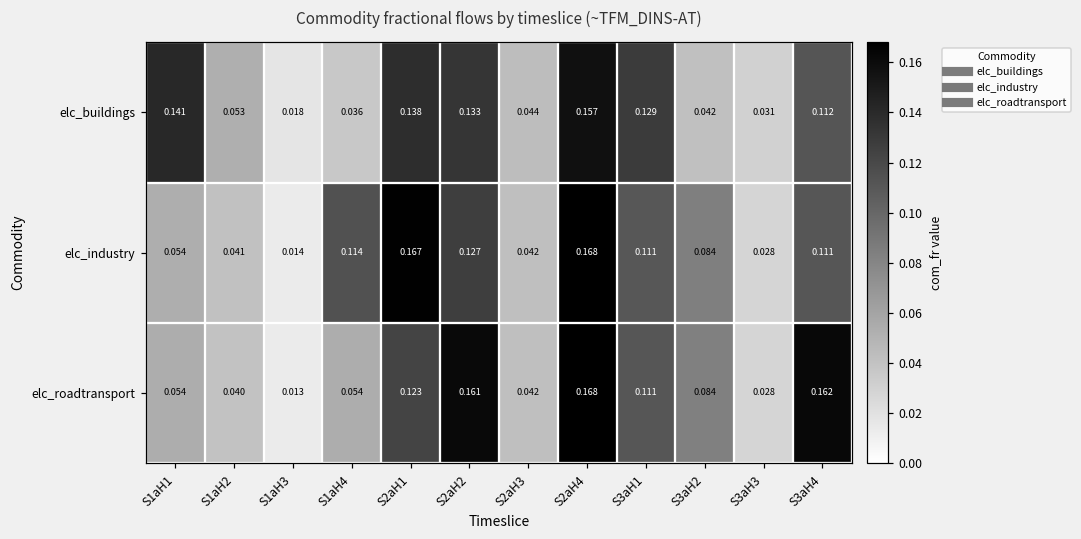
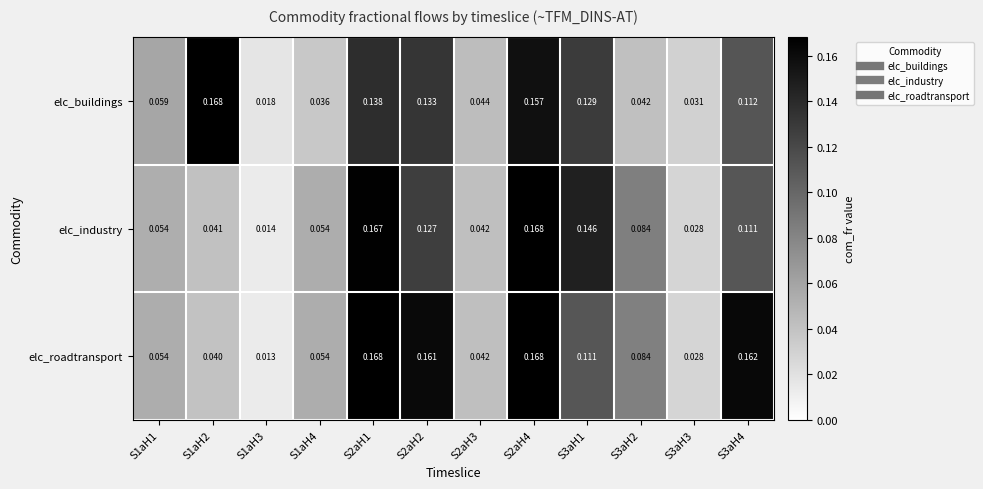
elc_buildings, S1aH1: 0.141 -> 0.059
elc_buildings, S1aH2: 0.053 -> 0.168
elc_industry, S1aH4: 0.114 -> 0.054
elc_industry, S3aH1: 0.111 -> 0.146
elc_roadtransport, S2aH1: 0.123 -> 0.168
